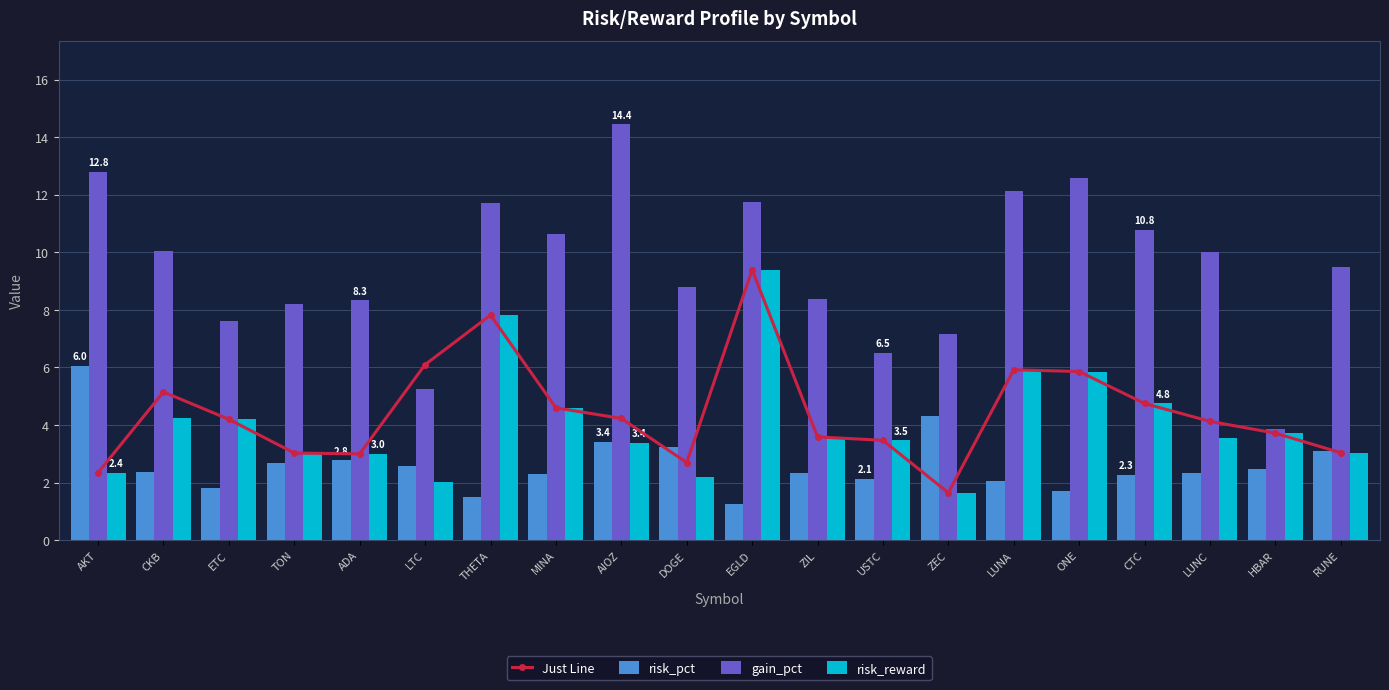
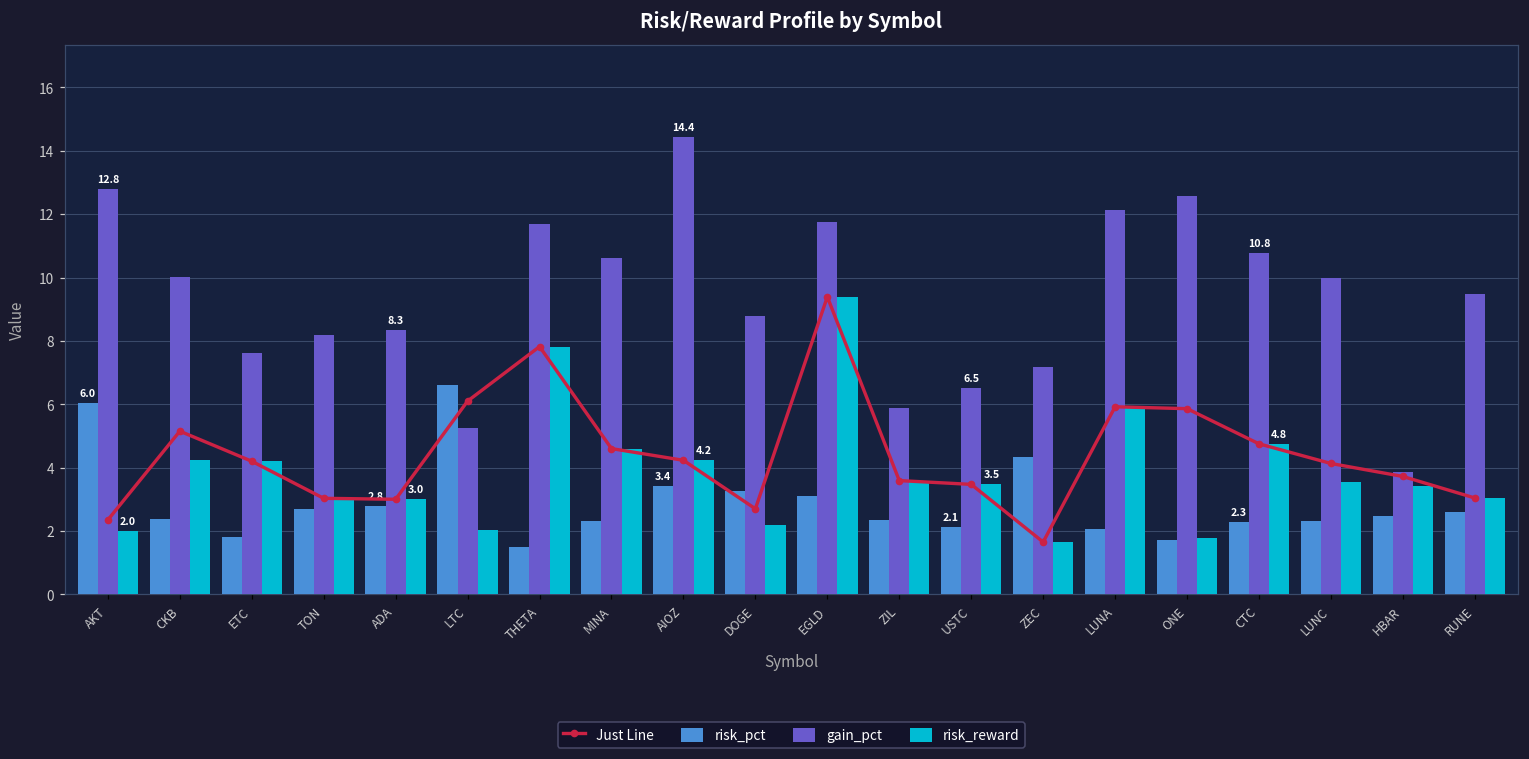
risk_reward, AKT: 2.4 -> 2.0
risk_pct, LTC: 2.6 -> 6.6
risk_reward, AIOZ: 3.4 -> 4.2
risk_pct, EGLD: 1.3 -> 3.1
gain_pct, ZIL: 8.4 -> 5.9
risk_reward, ONE: 5.9 -> 1.8
risk_reward, HBAR: 3.7 -> 3.4
risk_pct, RUNE: 3.1 -> 2.6
